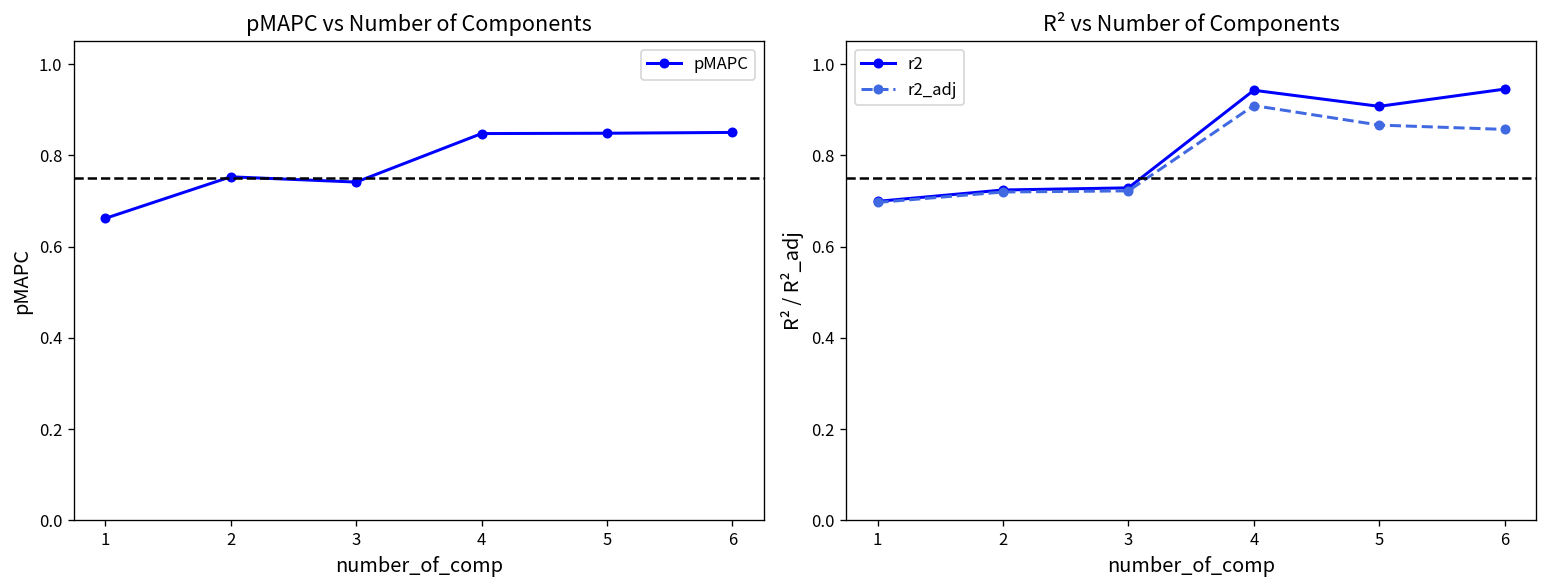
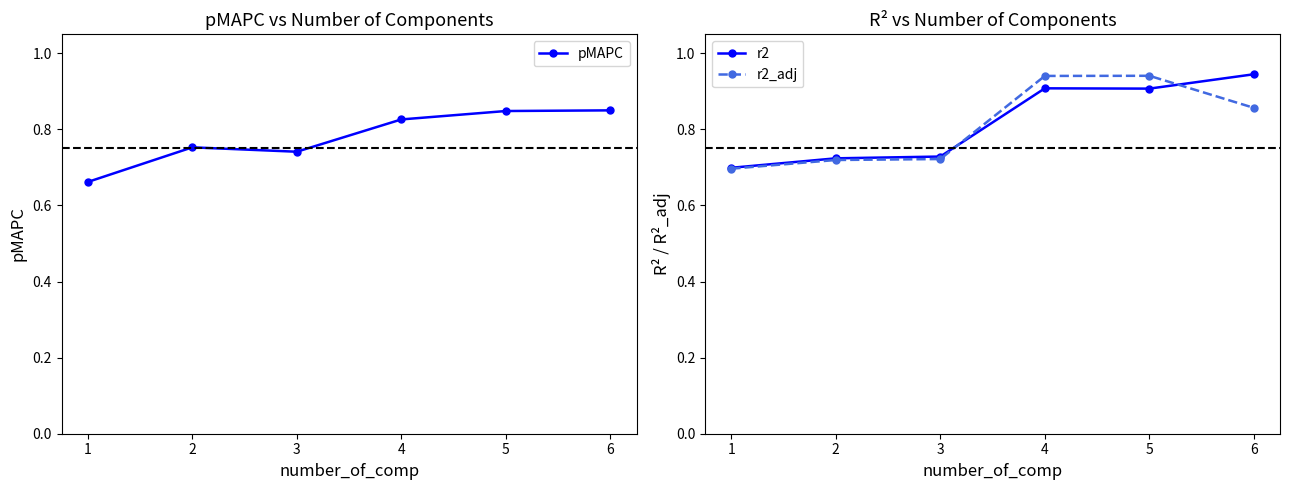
pMAPC vs Number of Components, 4: 0.85 -> 0.83
R² vs Number of Components, r2, 4: 0.94 -> 0.91
R² vs Number of Components, r2_adj, 4: 0.91 -> 0.94
R² vs Number of Components, r2_adj, 5: 0.87 -> 0.94
